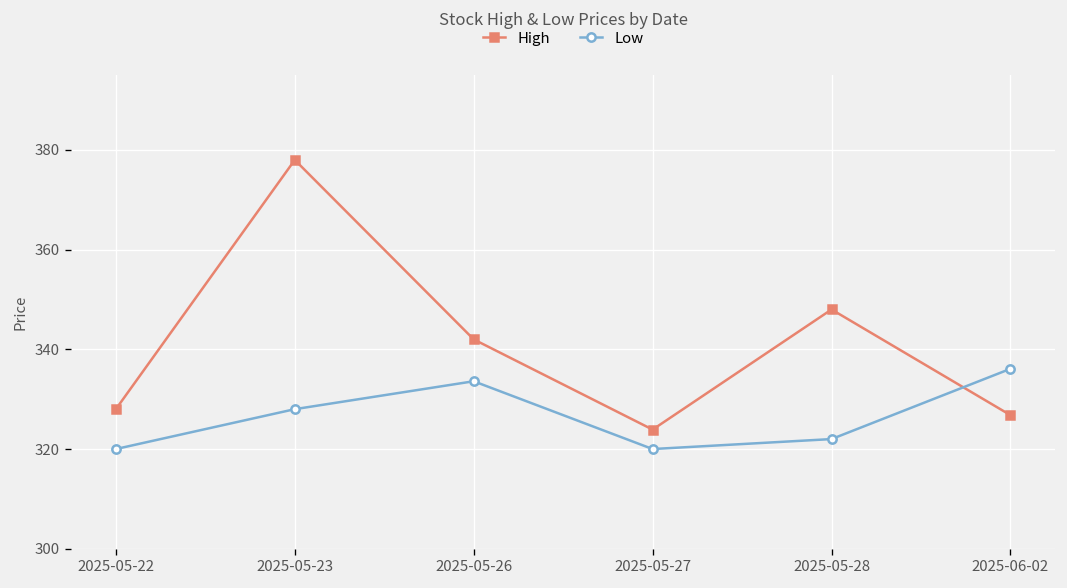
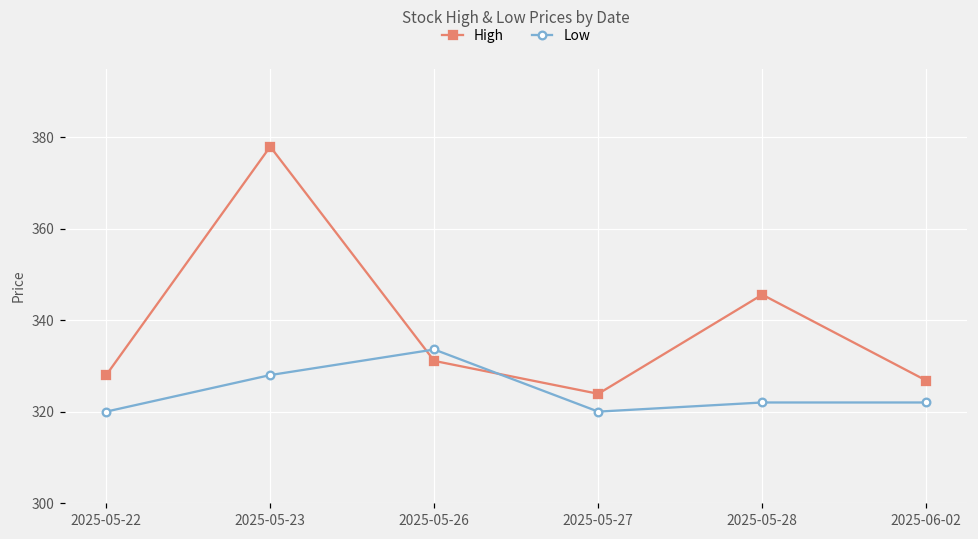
High, 2025-05-26: 342 -> 331
High, 2025-05-28: 348 -> 346
Low, 2025-06-02: 336 -> 322
